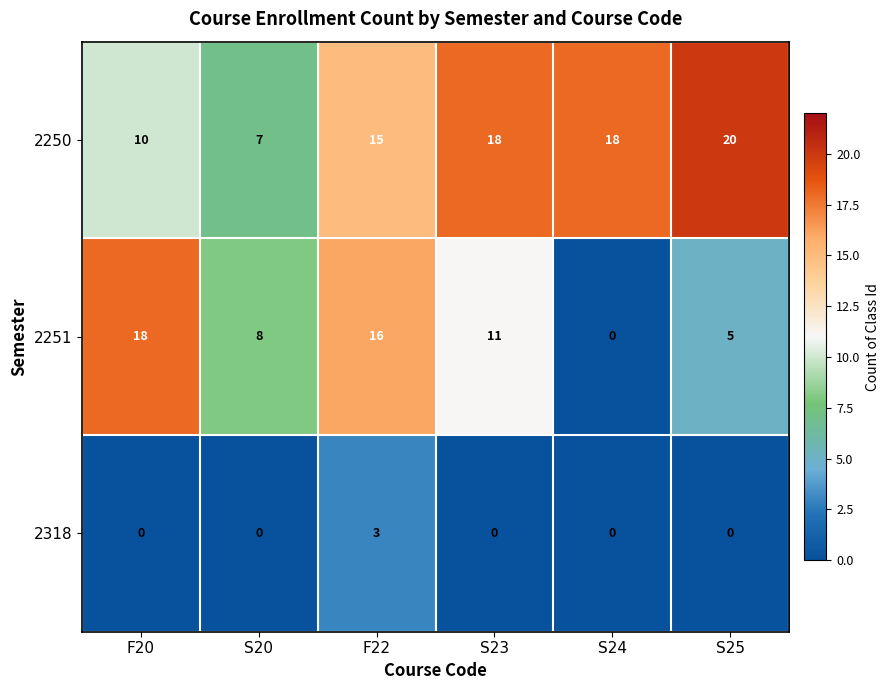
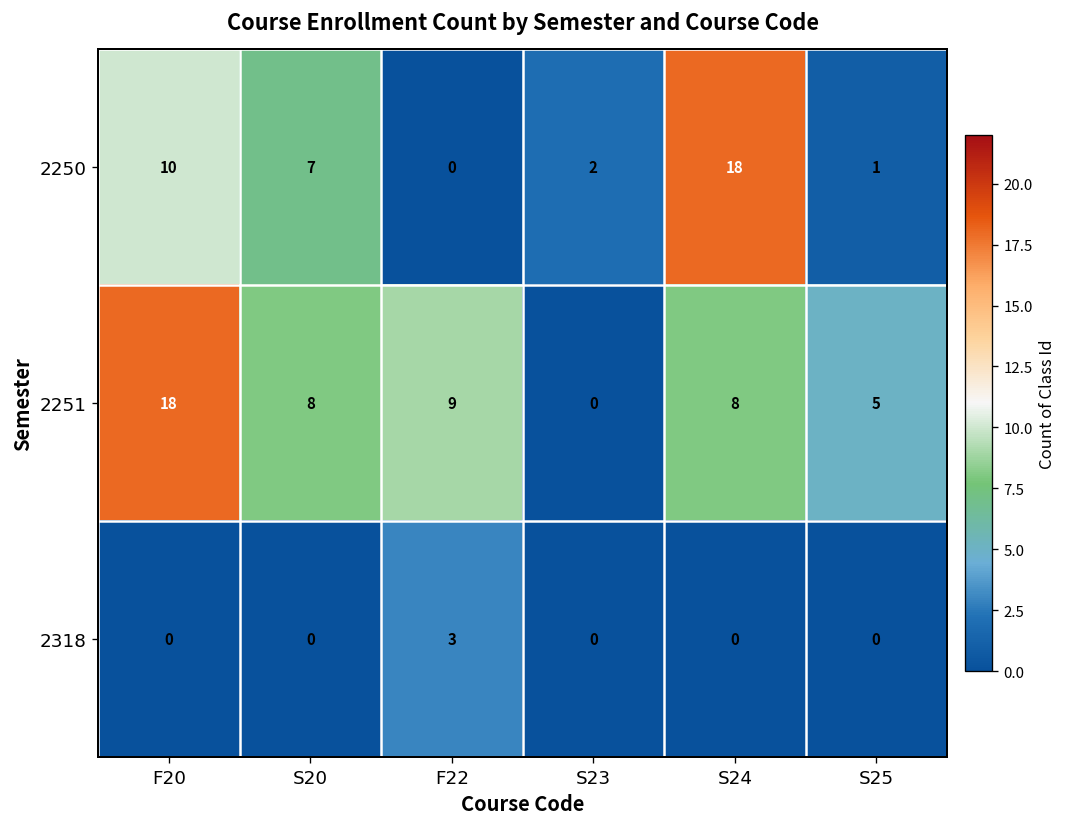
2250, F22: 15 -> 0
2250, S23: 18 -> 2
2250, S25: 20 -> 1
2251, F22: 16 -> 9
2251, S23: 11 -> 0
2251, S24: 0 -> 8
